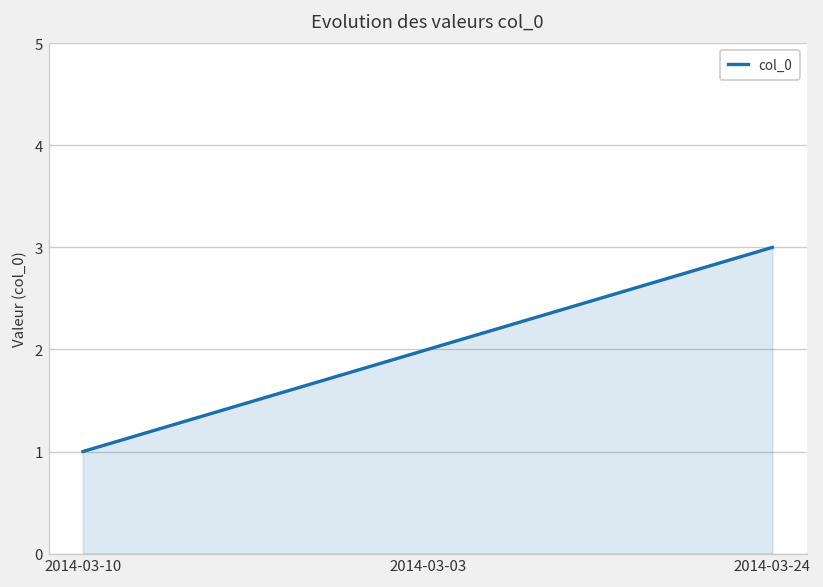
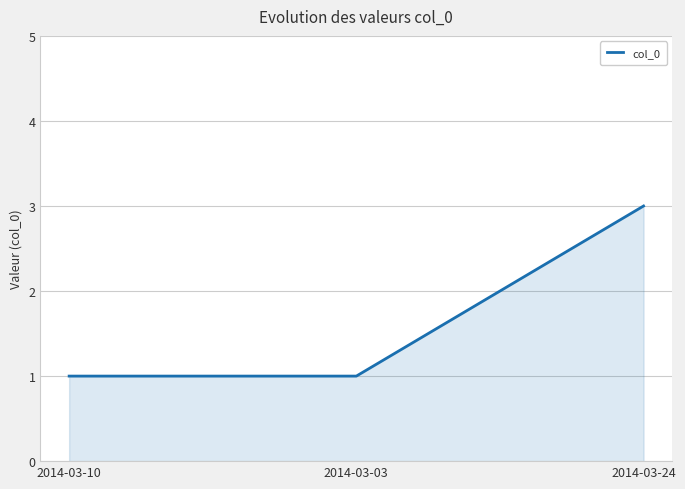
2014-03-03: 2 -> 1
